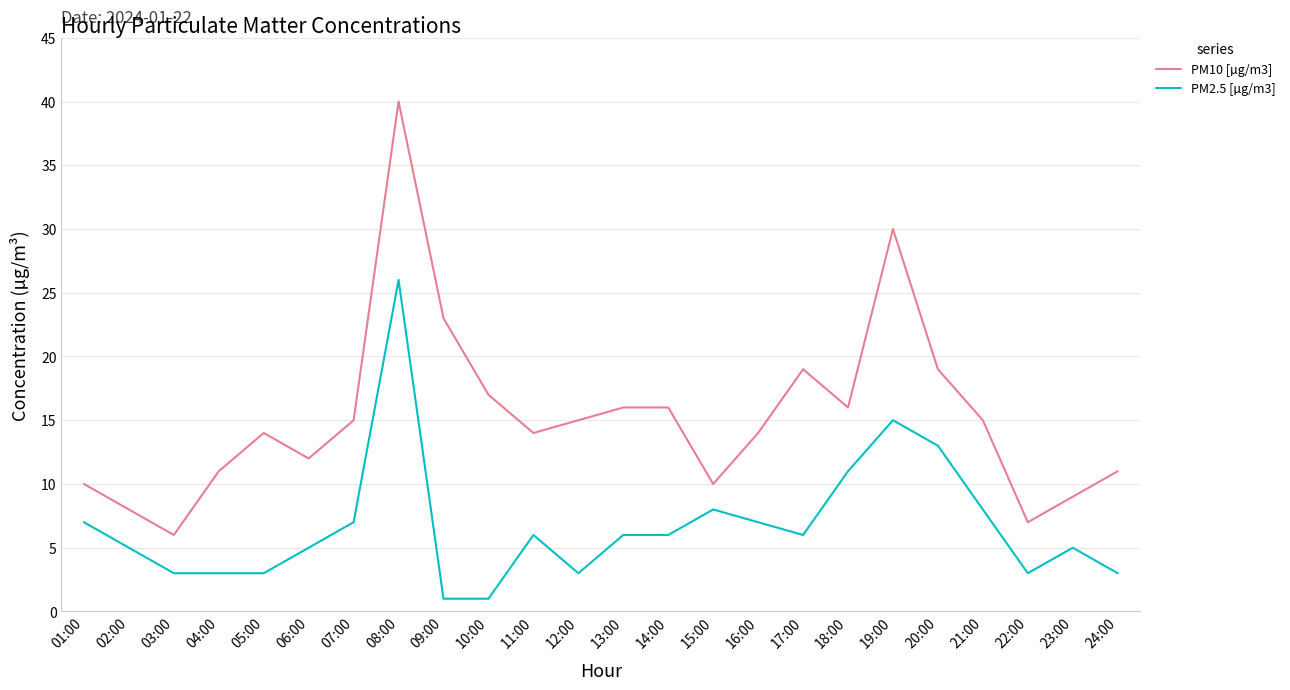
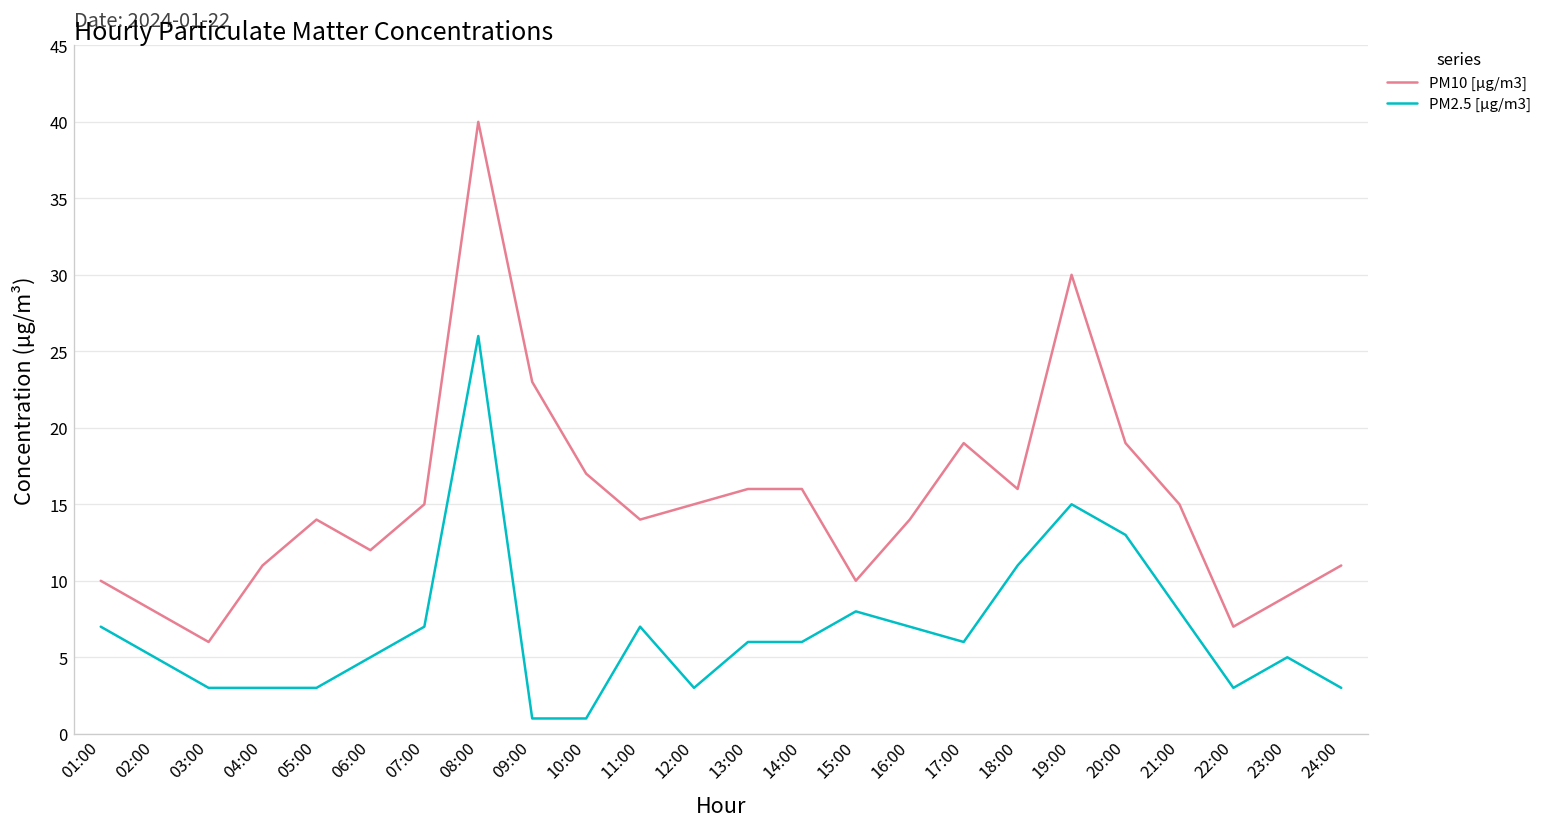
PM2.5 [µg/m3], 11:00: 6 -> 7
